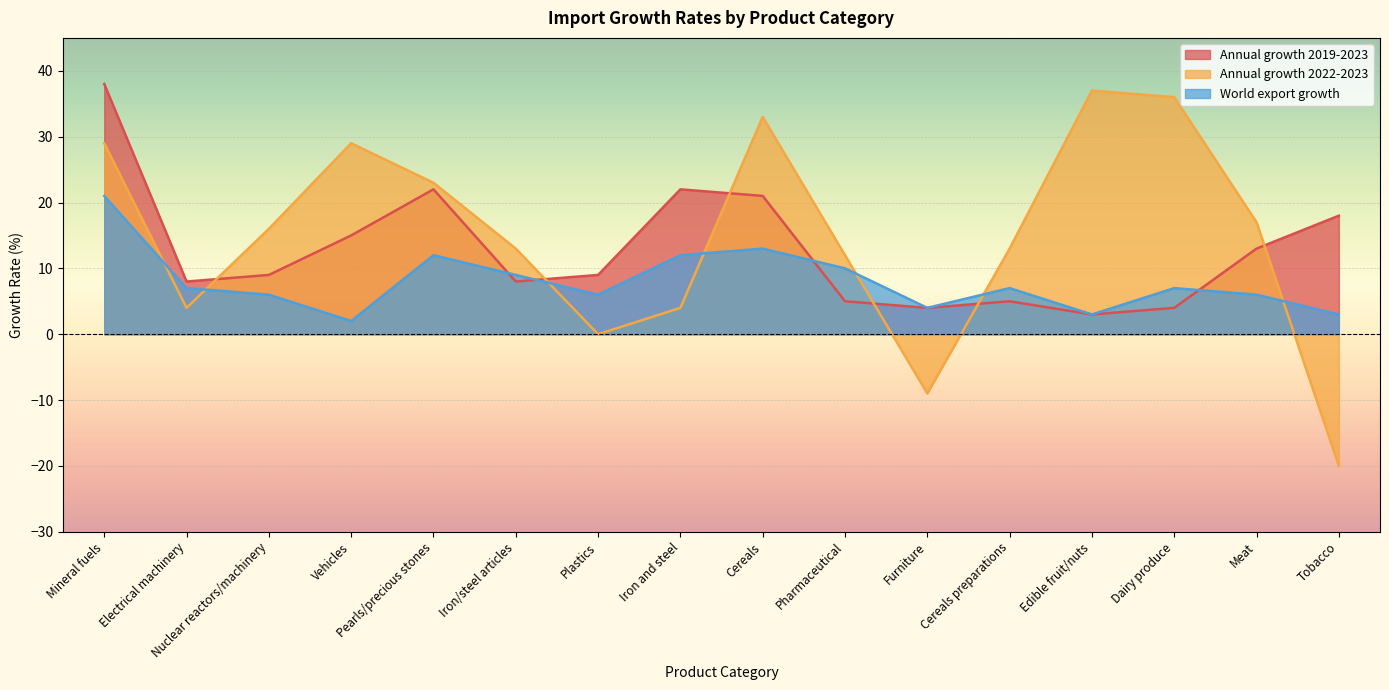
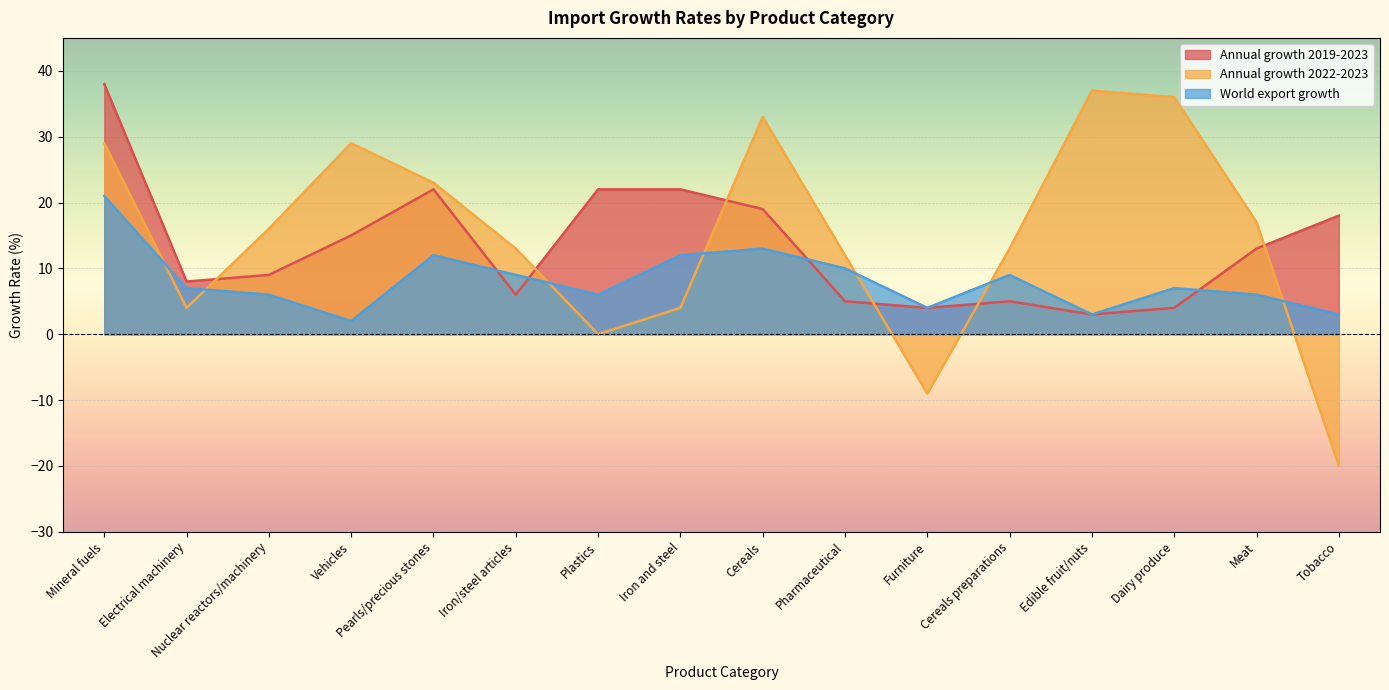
Annual growth 2019-2023, Iron/steel articles: 8 -> 6
Annual growth 2019-2023, Plastics: 9 -> 22
Annual growth 2019-2023, Cereals: 21 -> 19
World export growth, Cereals preparations: 7 -> 9
